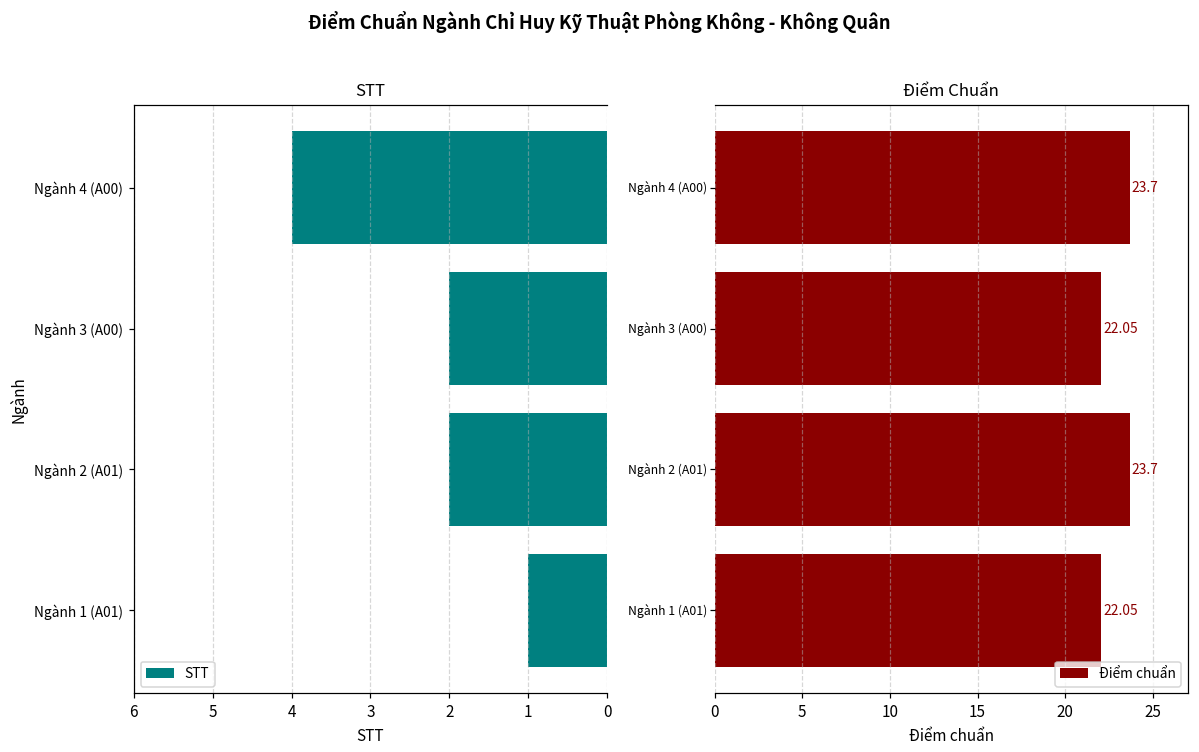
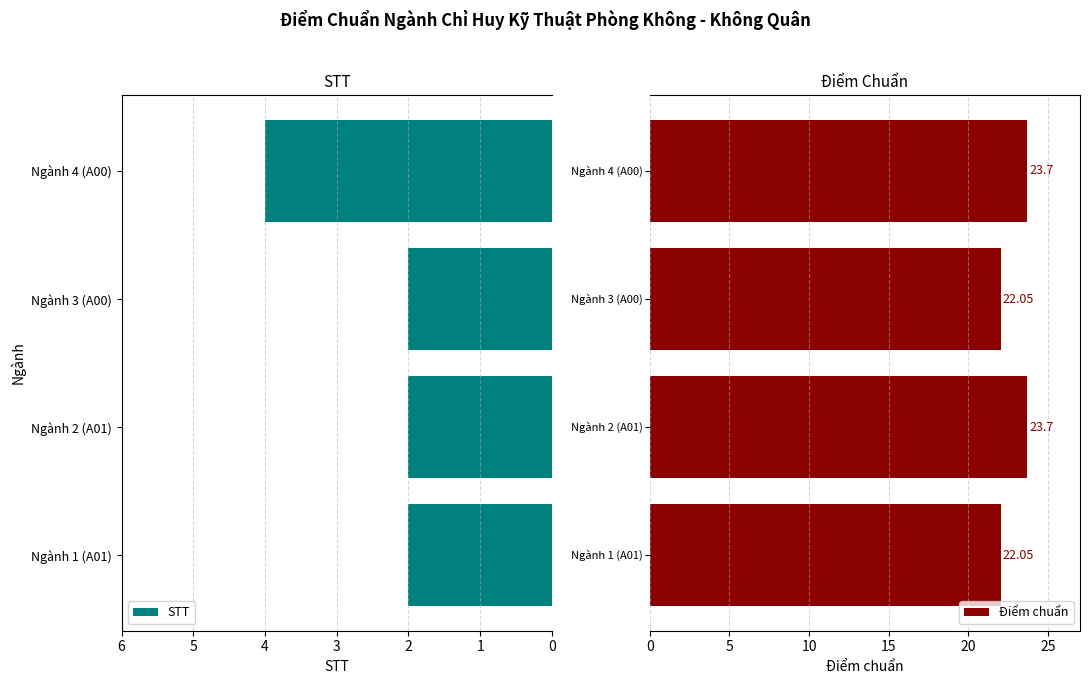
STT, Ngành 1 (A01): 1 -> 2
